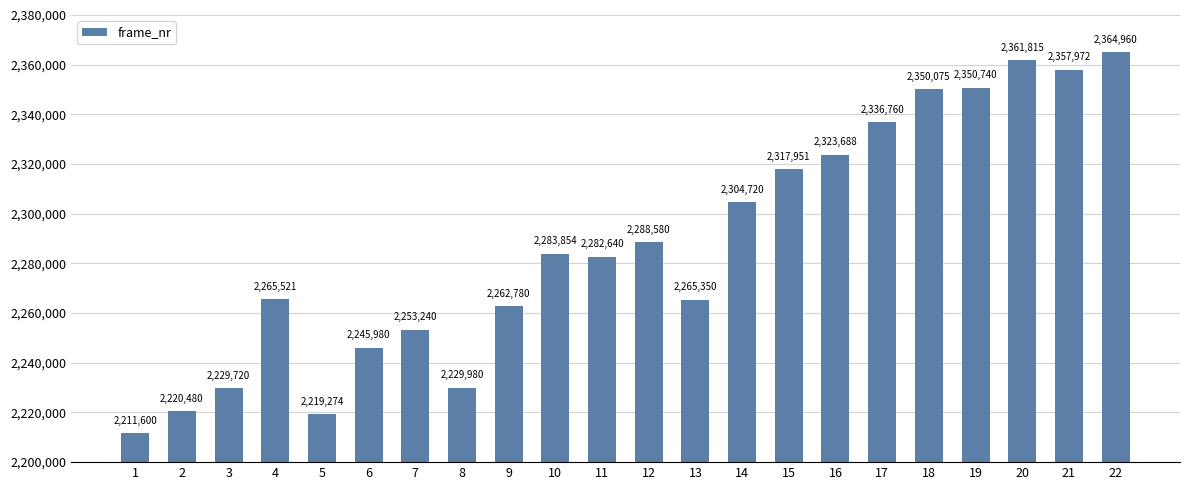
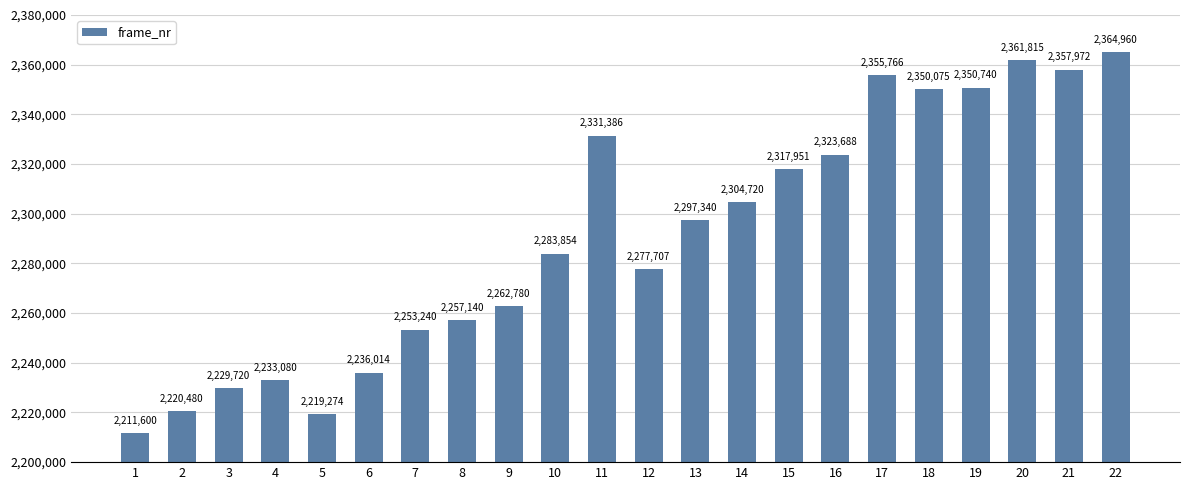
4: 2,265,521 -> 2,233,080
6: 2,245,980 -> 2,236,014
8: 2,229,980 -> 2,257,140
11: 2,282,640 -> 2,331,386
12: 2,288,580 -> 2,277,707
13: 2,265,350 -> 2,297,340
17: 2,336,760 -> 2,355,766
